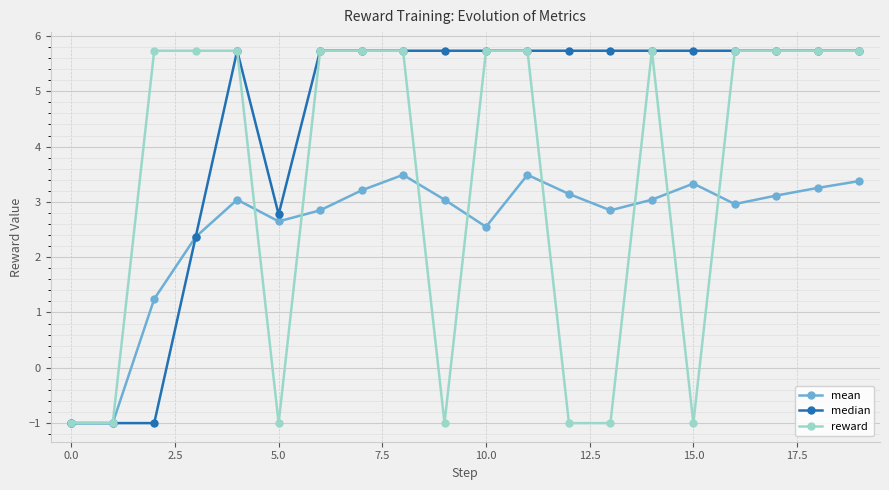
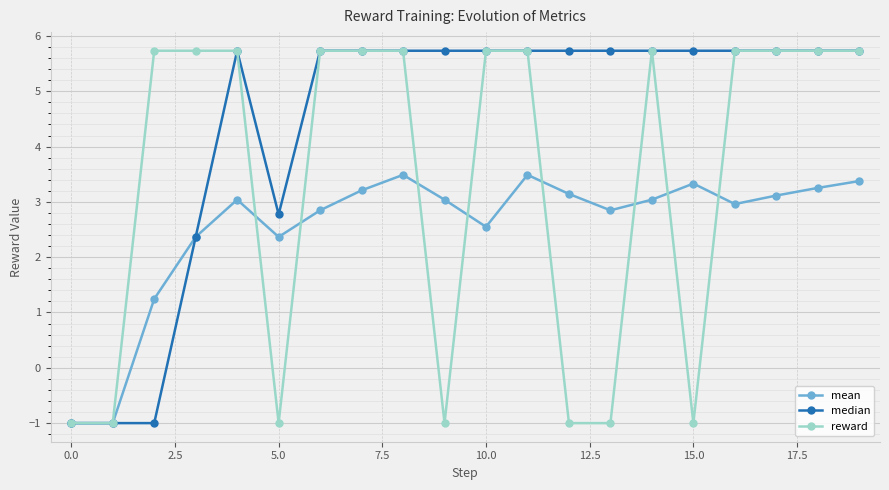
mean, 5.0: 2.6 -> 2.4
